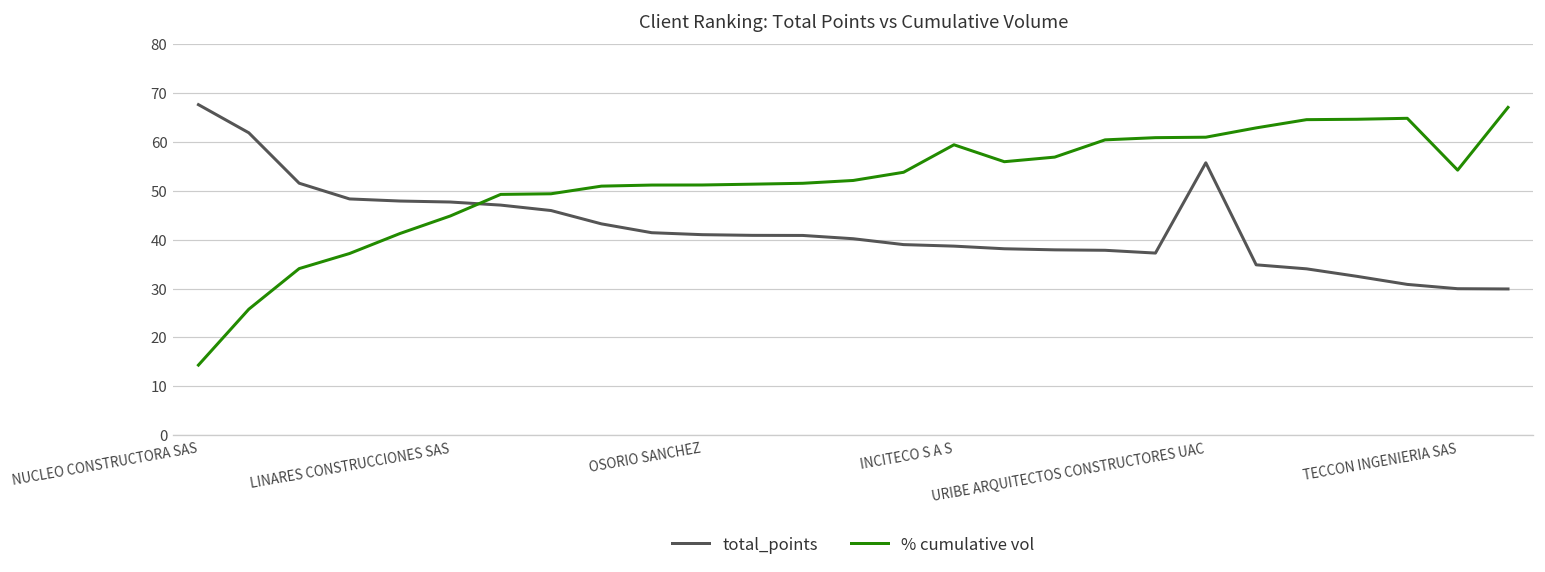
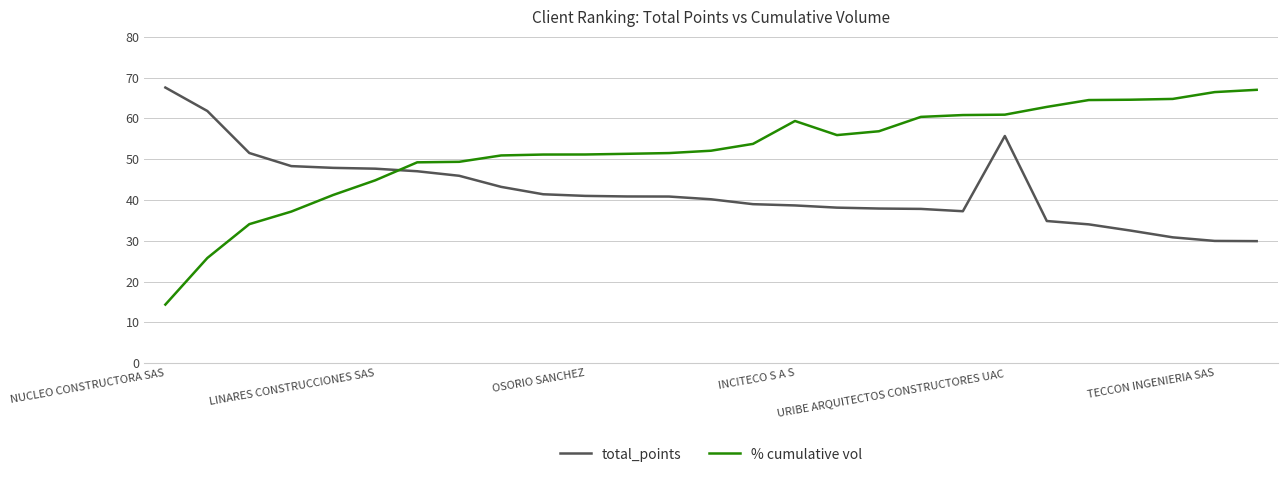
% cumulative vol, TECCON INGENIERIA SAS: 54 -> 66
